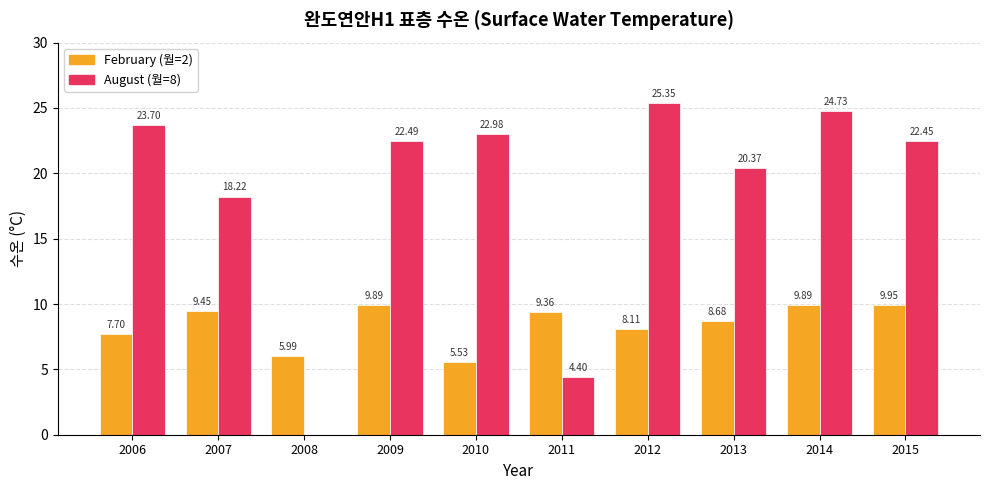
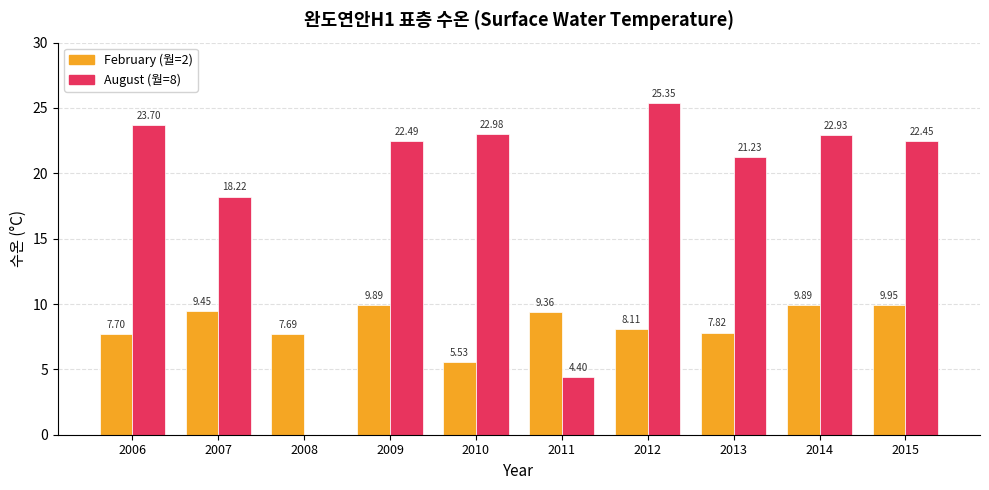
February (월=2), 2008: 5.99 -> 7.69
February (월=2), 2013: 8.68 -> 7.82
August (월=8), 2013: 20.37 -> 21.23
August (월=8), 2014: 24.73 -> 22.93
